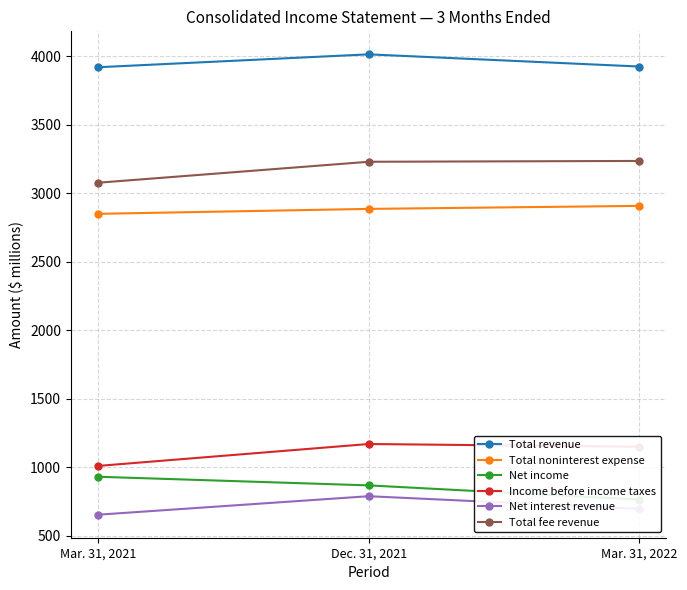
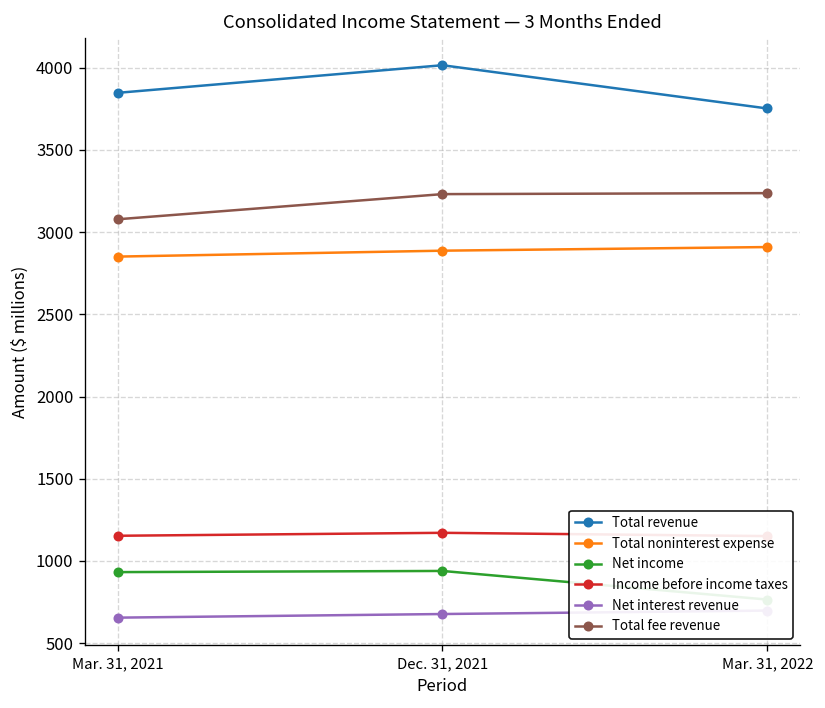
Total revenue, Mar. 31, 2021: 3920 -> 3850
Income before income taxes, Mar. 31, 2021: 1010 -> 1150
Net income, Dec. 31, 2021: 870 -> 940
Net interest revenue, Dec. 31, 2021: 790 -> 680
Total revenue, Mar. 31, 2022: 3930 -> 3750
